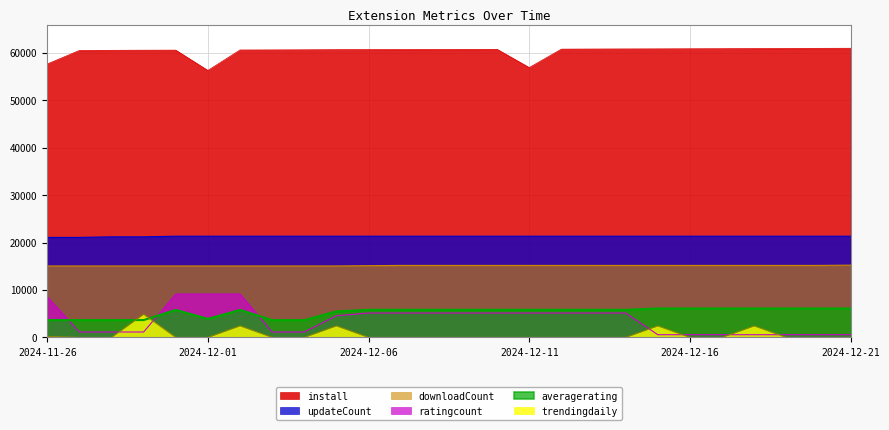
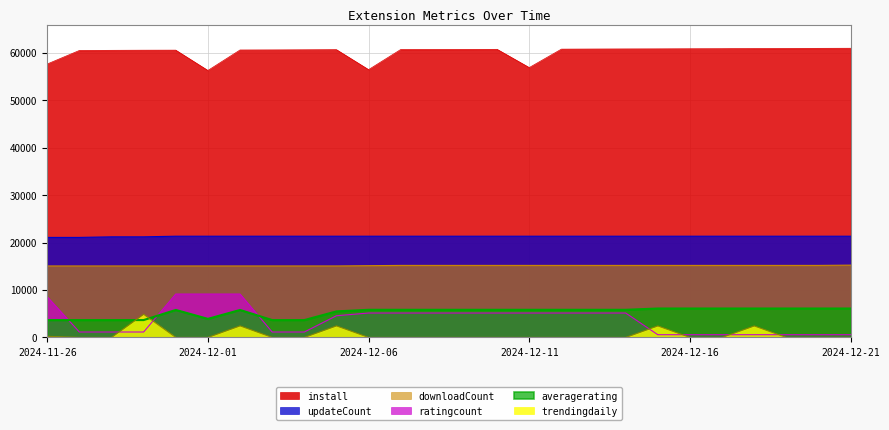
install, 2024-12-06: 61000 -> 56000
